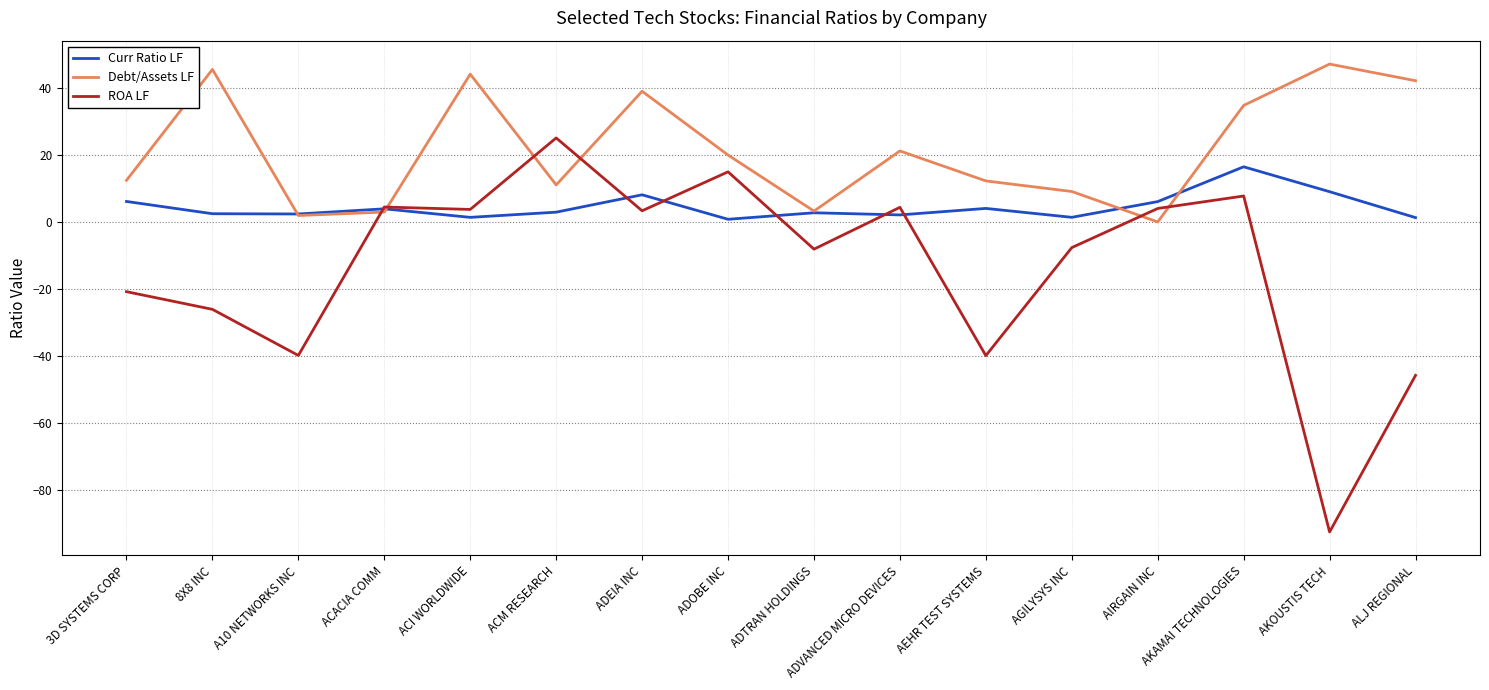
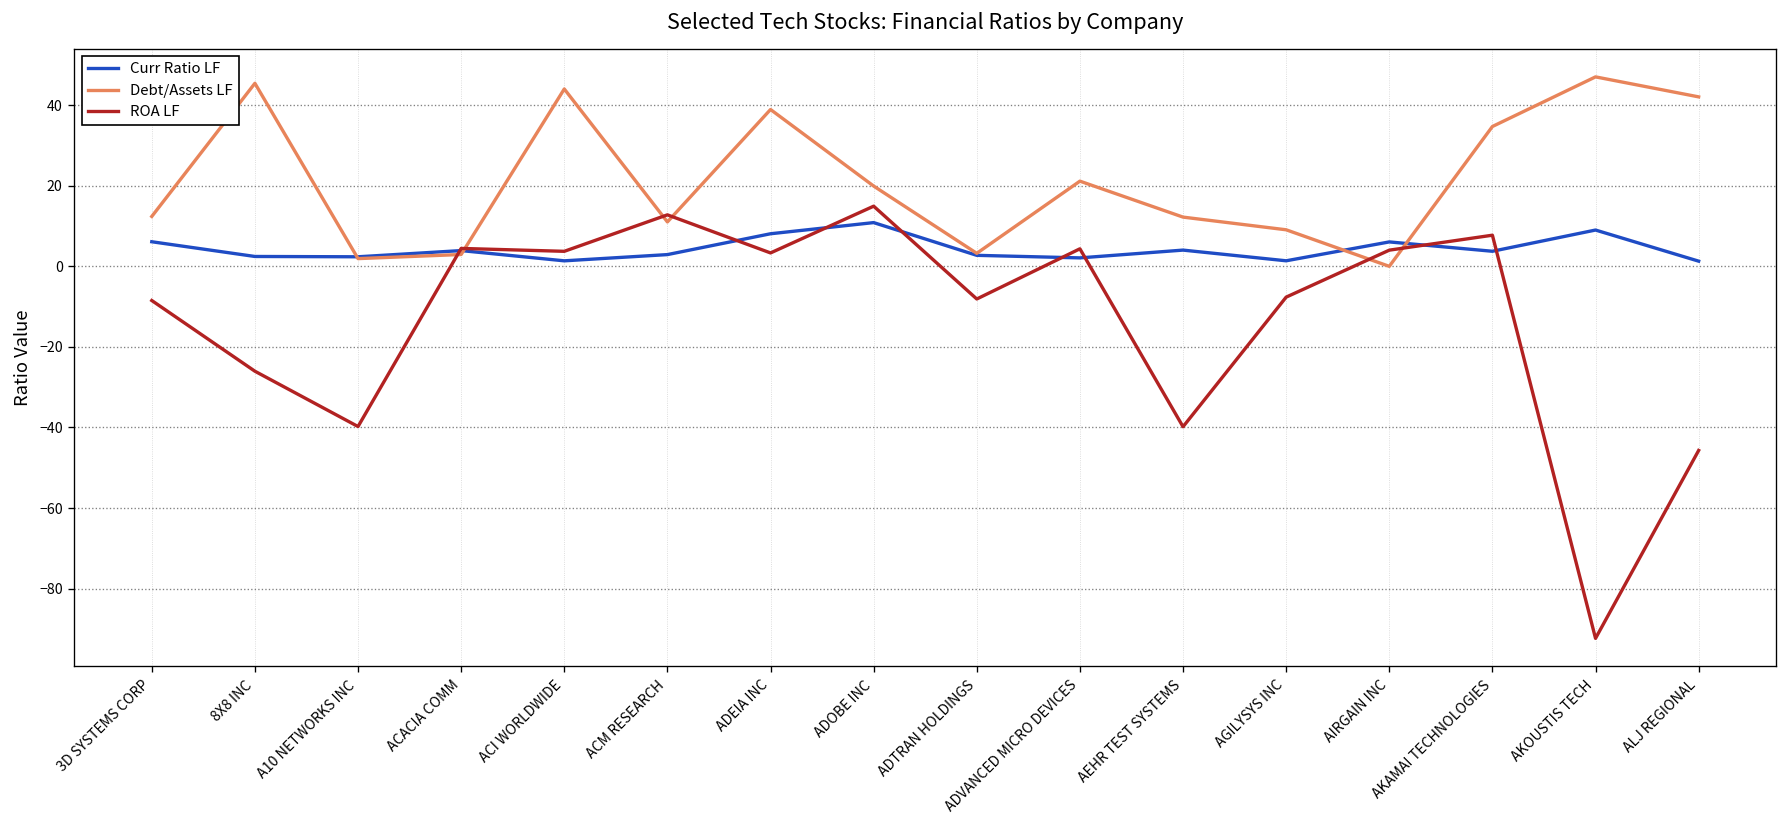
ROA LF, 3D SYSTEMS CORP: -21 -> -8
ROA LF, ACM RESEARCH: 25 -> 13
Curr Ratio LF, ADOBE INC: 1 -> 11
Curr Ratio LF, AKAMAI TECHNOLOGIES: 16 -> 4
